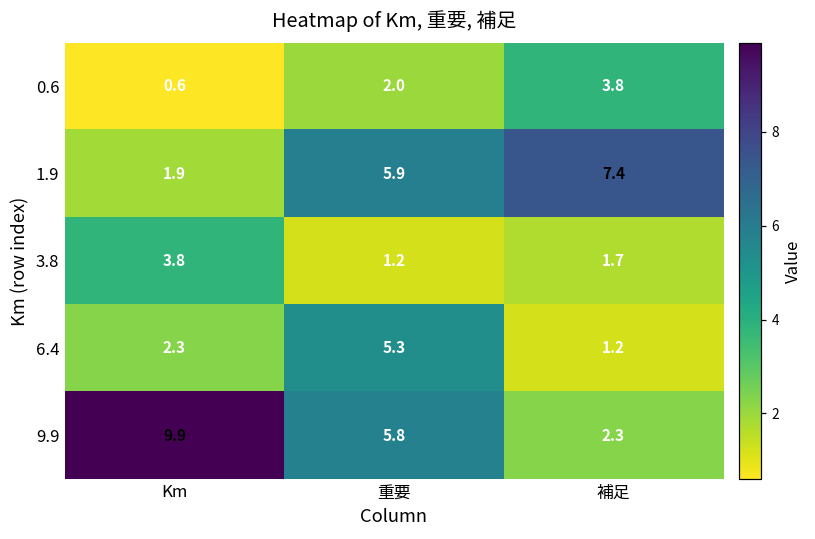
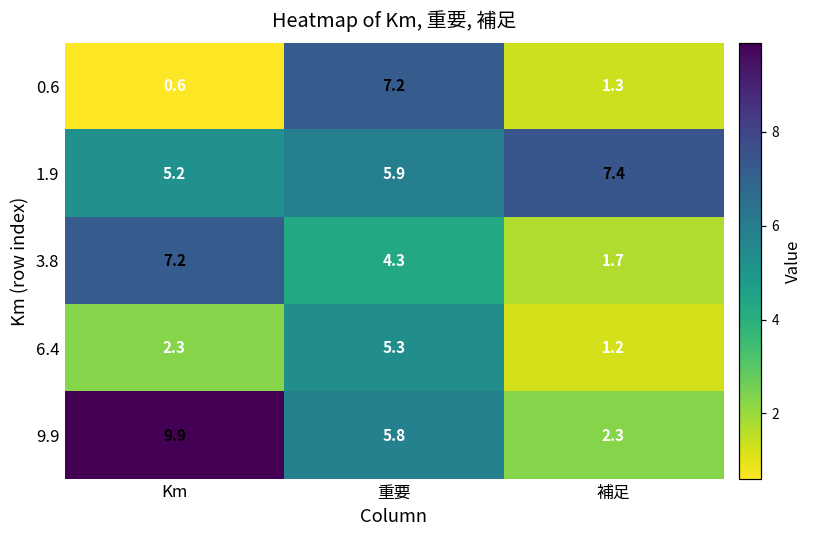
0.6, 重要: 2.0 -> 7.2
0.6, 補足: 3.8 -> 1.3
1.9, Km: 1.9 -> 5.2
3.8, Km: 3.8 -> 7.2
3.8, 重要: 1.2 -> 4.3
